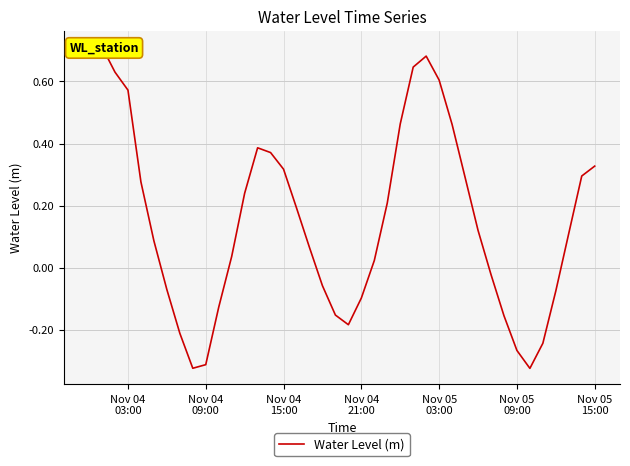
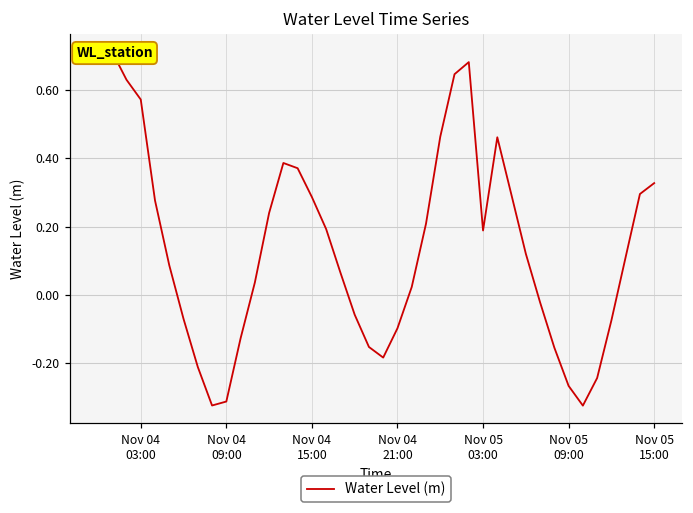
Nov 04 15:00: 0.32 -> 0.29
Nov 05 03:00: 0.60 -> 0.19
